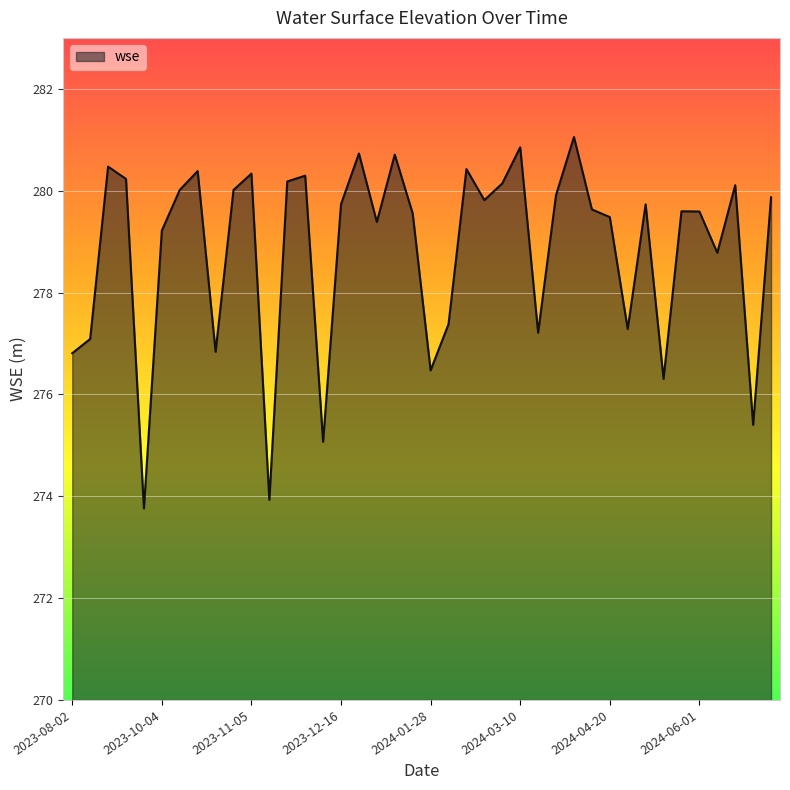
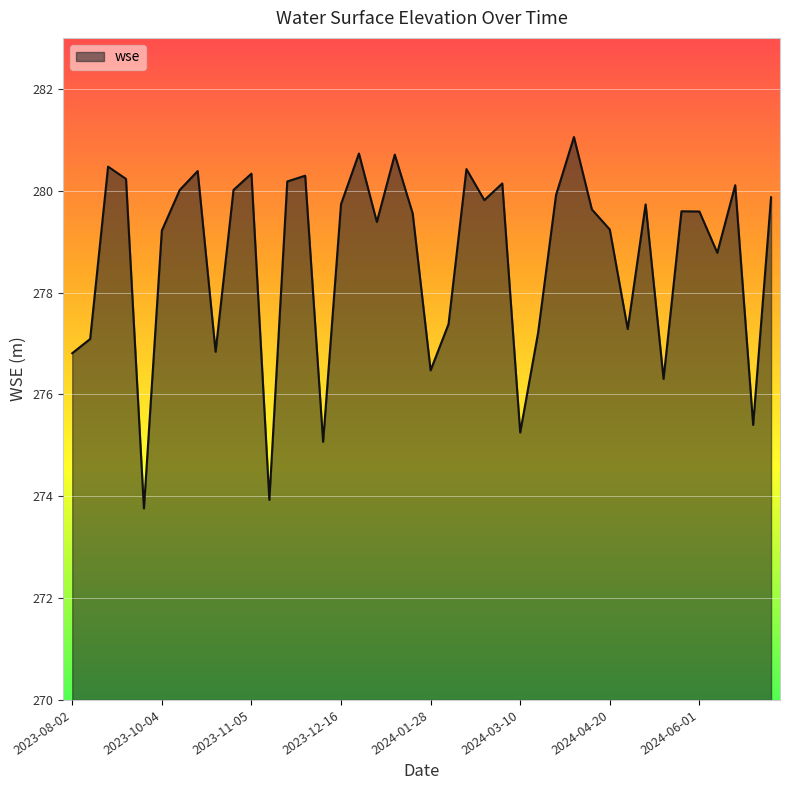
2024-03-10: 280.9 -> 275.3
2024-04-20: 279.5 -> 279.2
